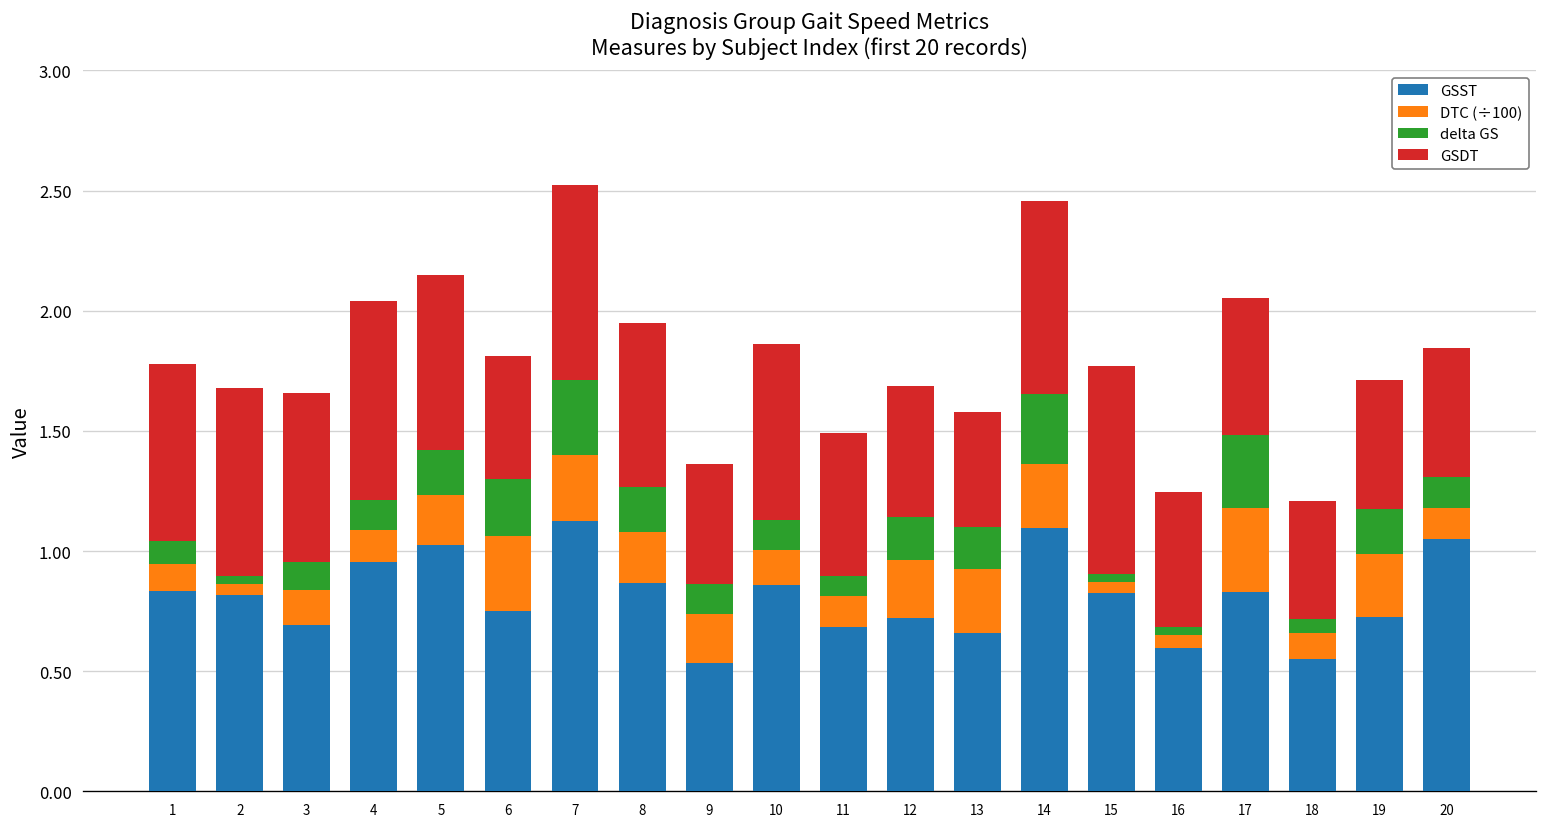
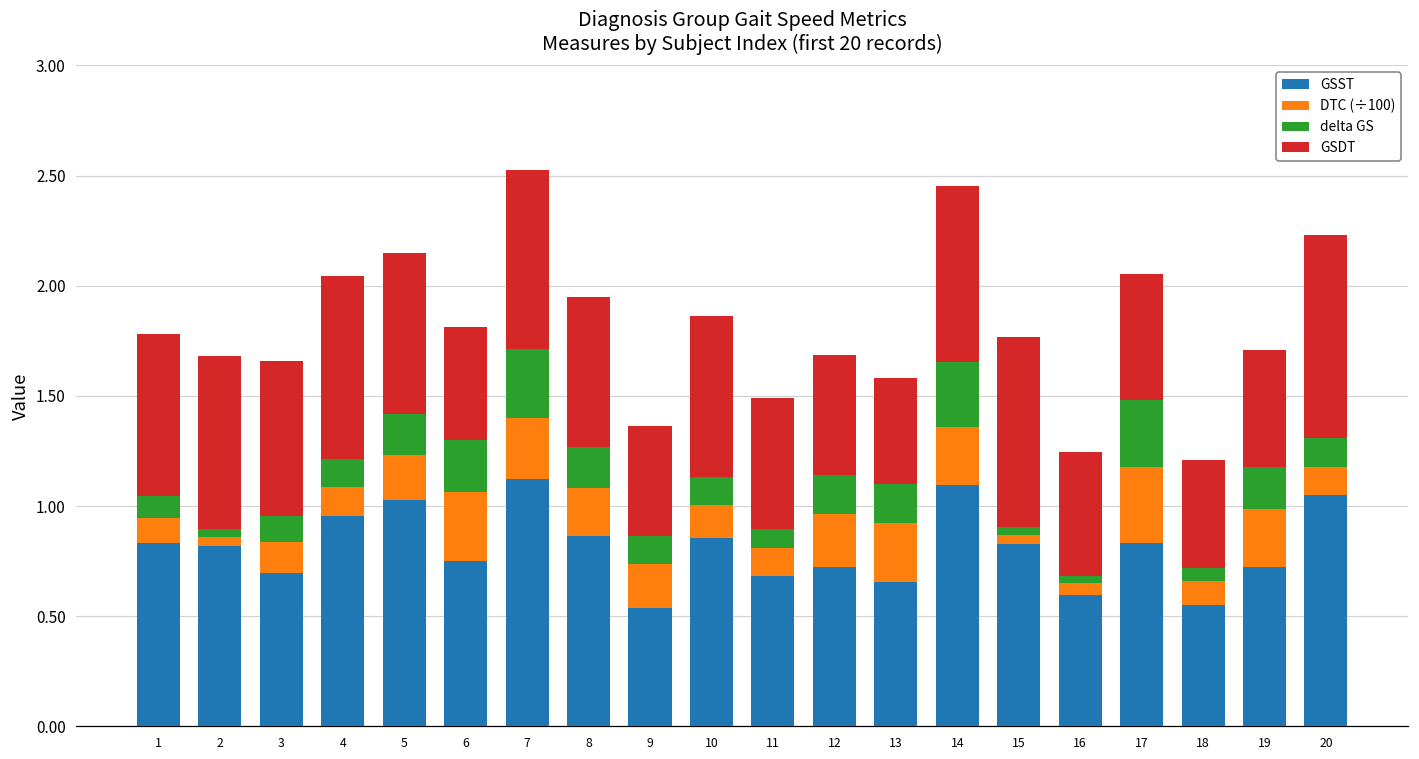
GSDT, 20: 0.53 -> 0.92
